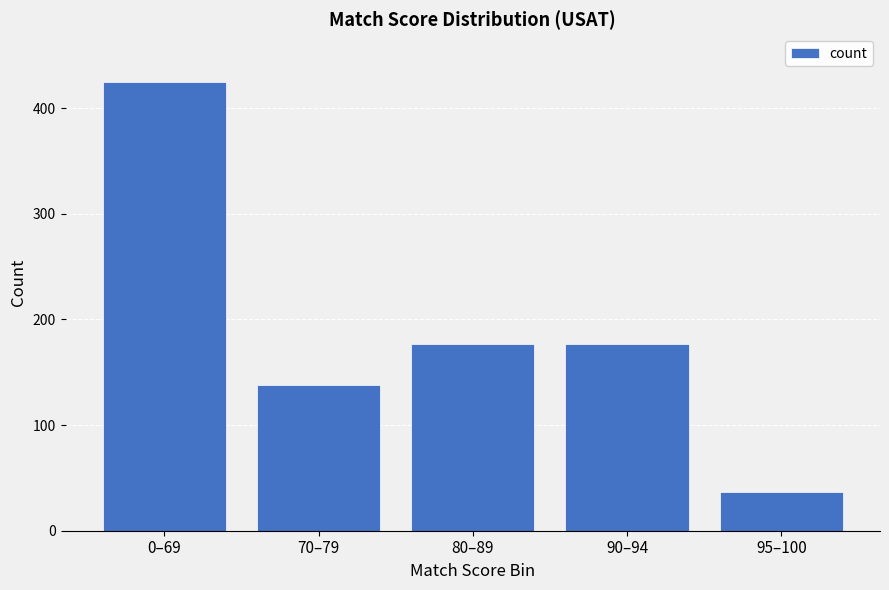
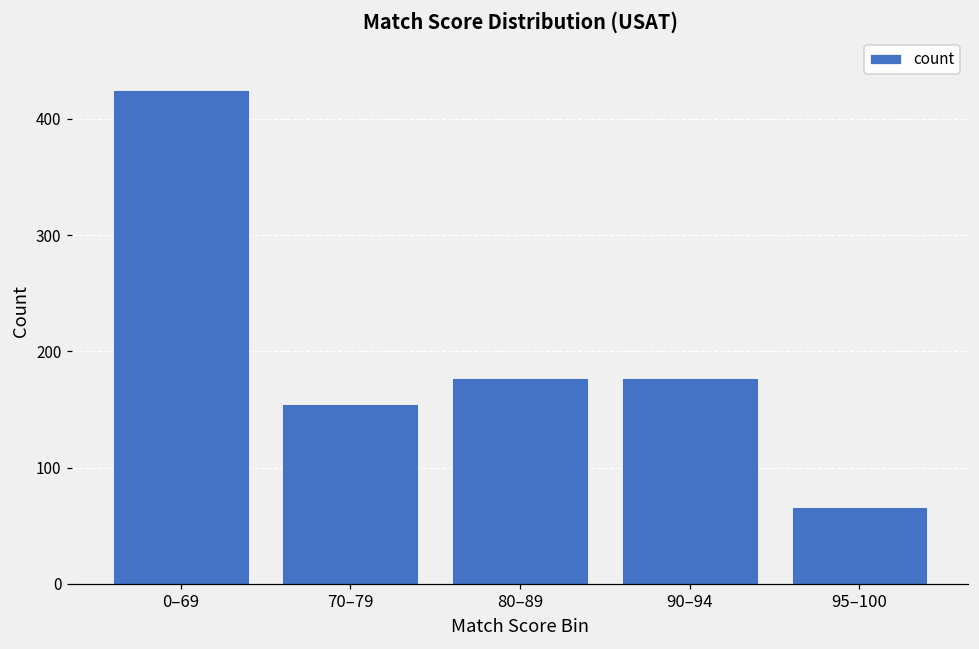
70–79: 138 -> 155
95–100: 37 -> 66
